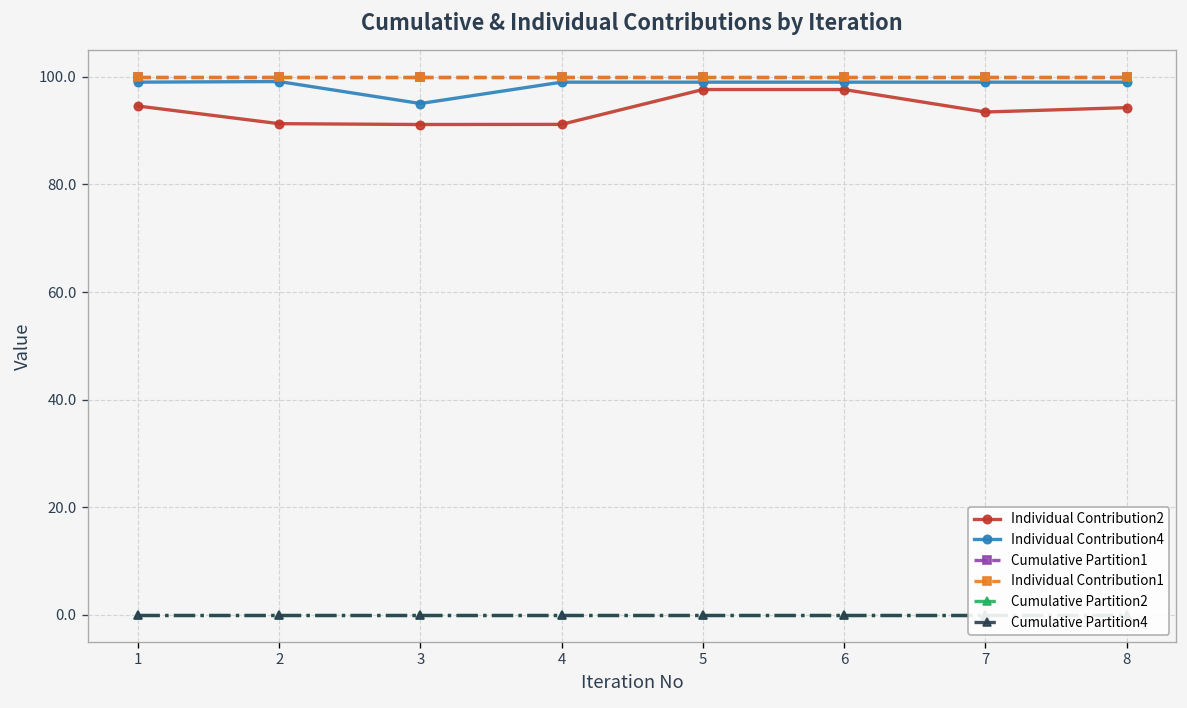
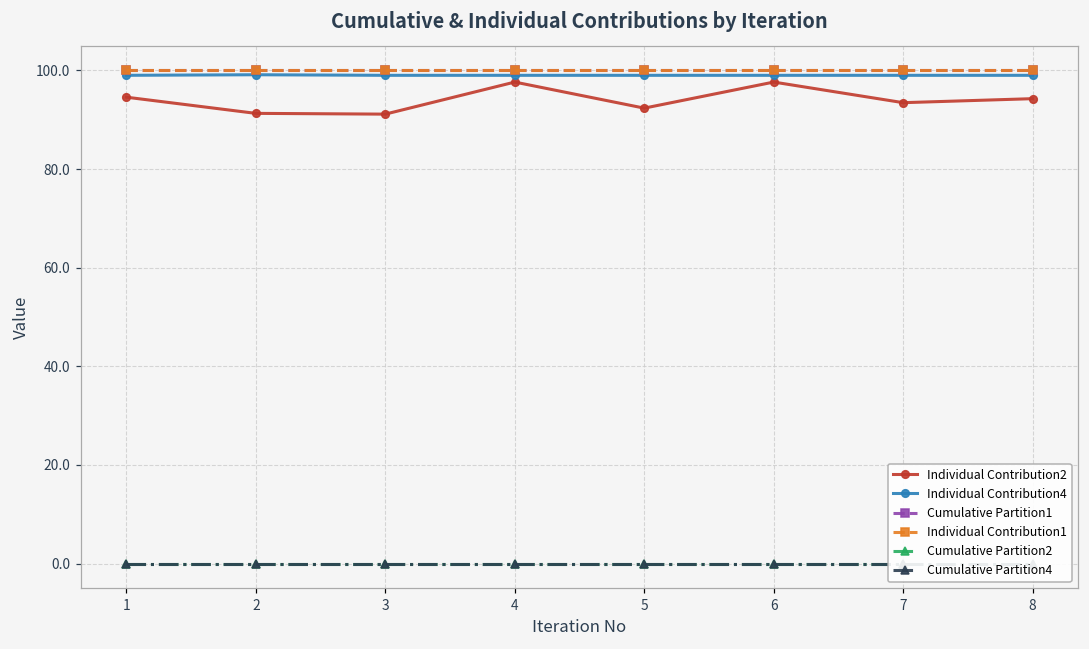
Individual Contribution4, 3: 95 -> 99
Individual Contribution2, 4: 91 -> 98
Individual Contribution2, 5: 98 -> 92
